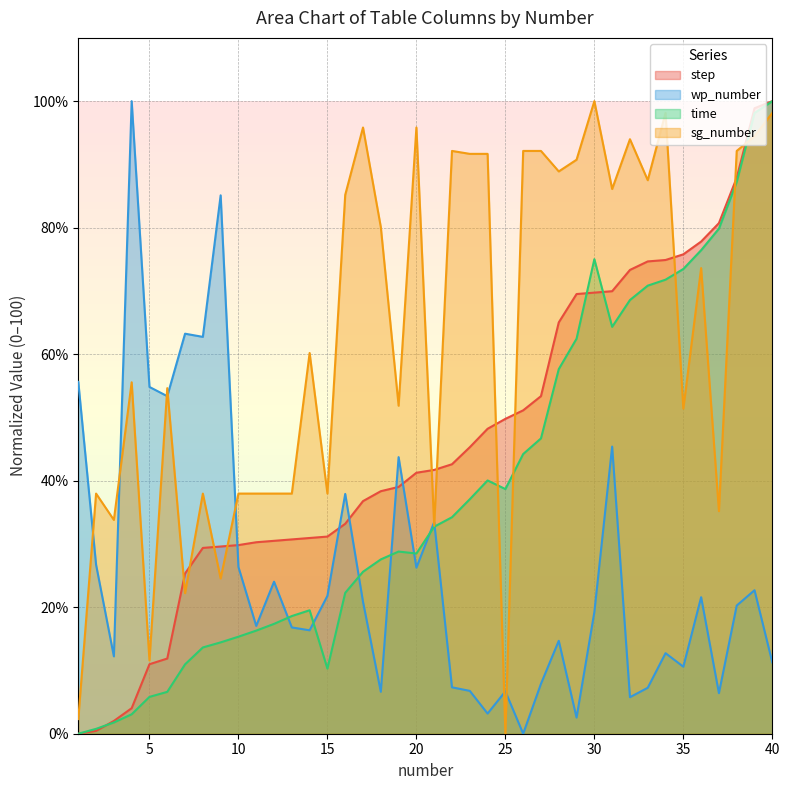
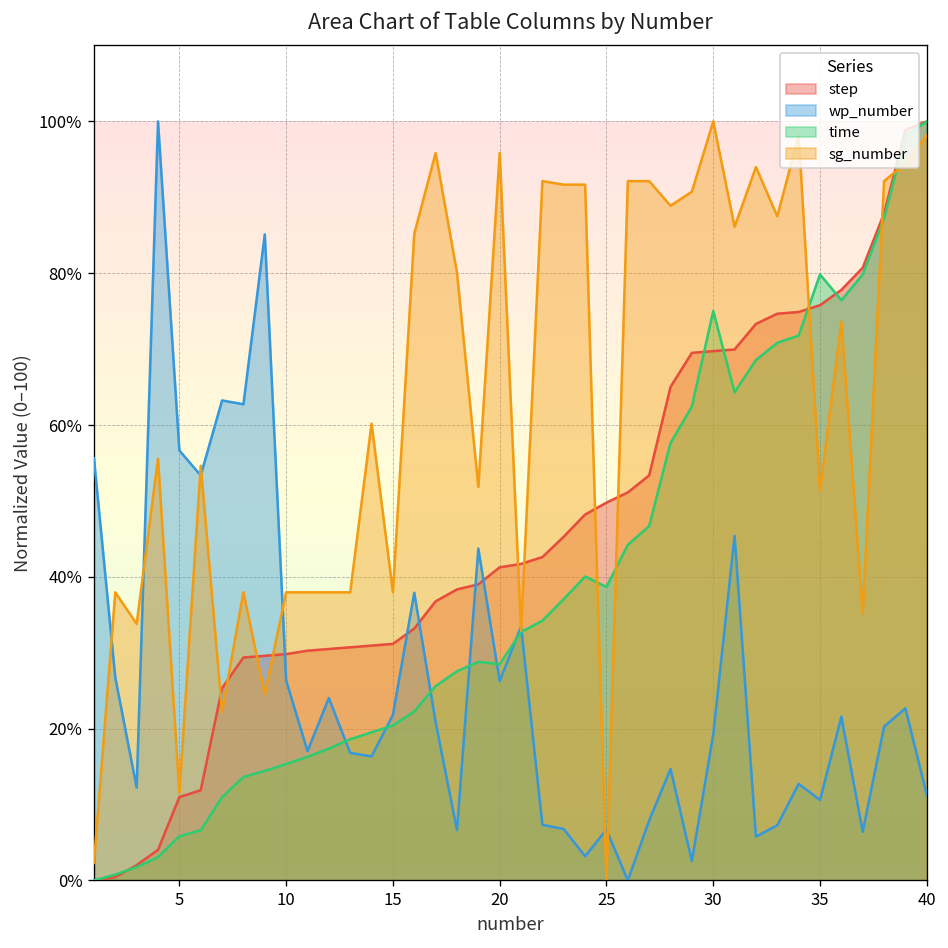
wp_number, 5: 55% -> 57%
time, 15: 10% -> 20%
time, 35: 73% -> 80%
